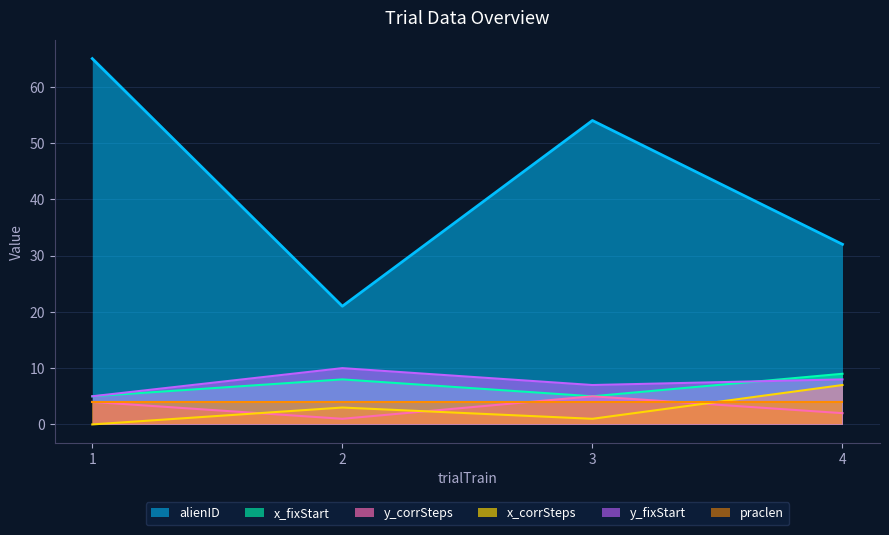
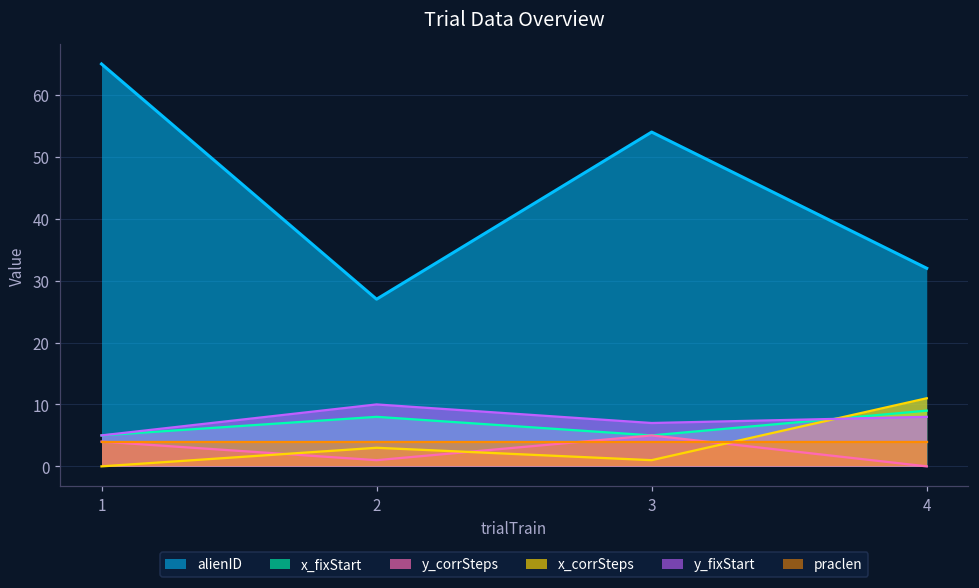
alienID, 2: 21 -> 27
y_corrSteps, 4: 2 -> 0
x_corrSteps, 4: 7 -> 11
